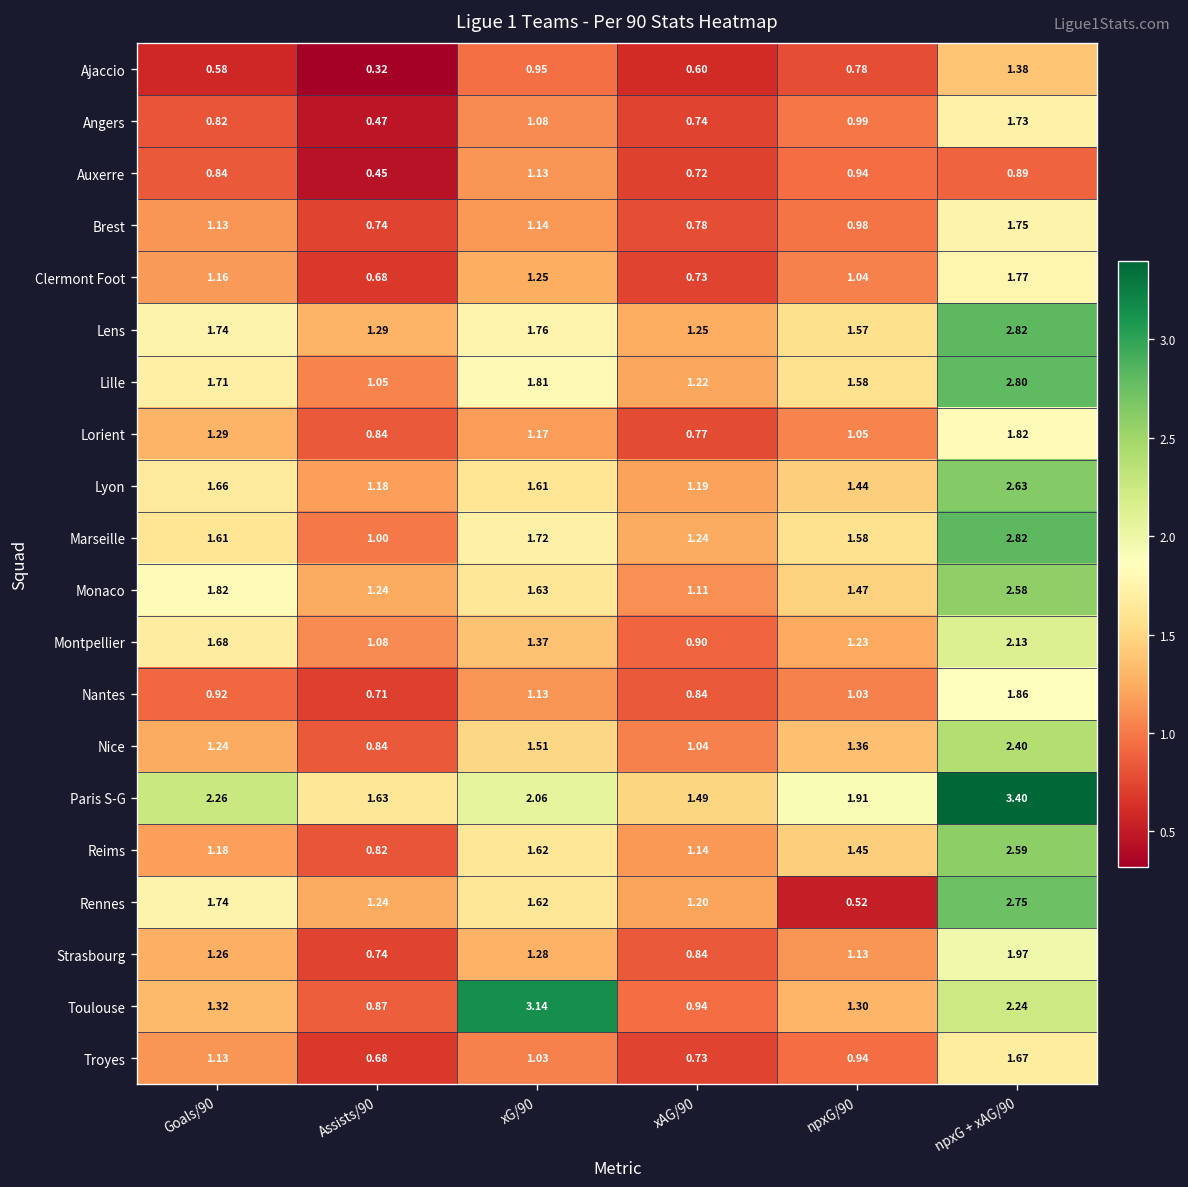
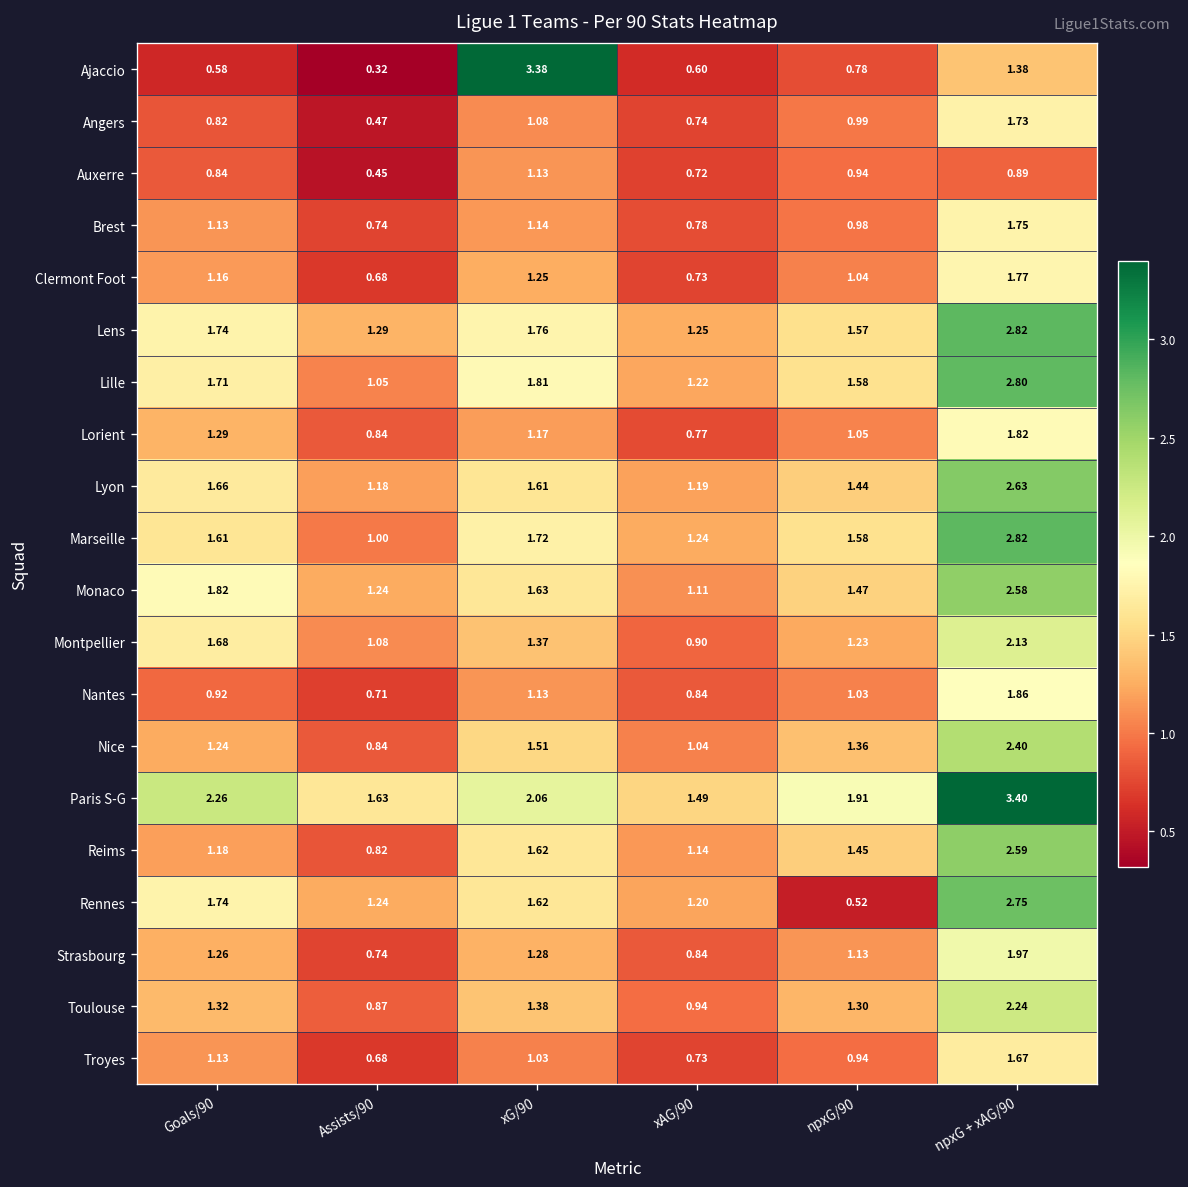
Ajaccio, xG/90: 0.95 -> 3.38
Toulouse, xG/90: 3.14 -> 1.38
